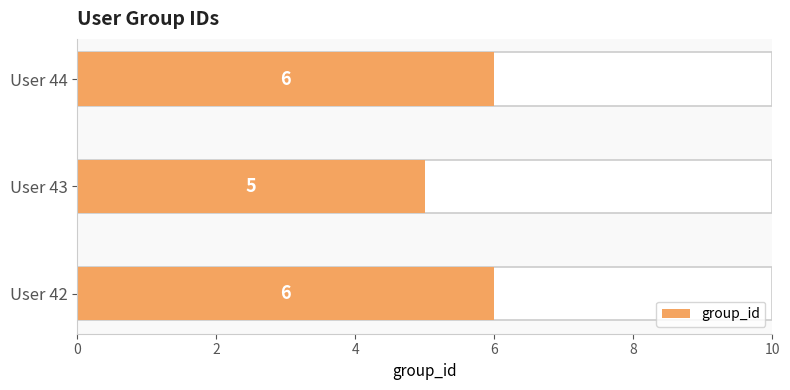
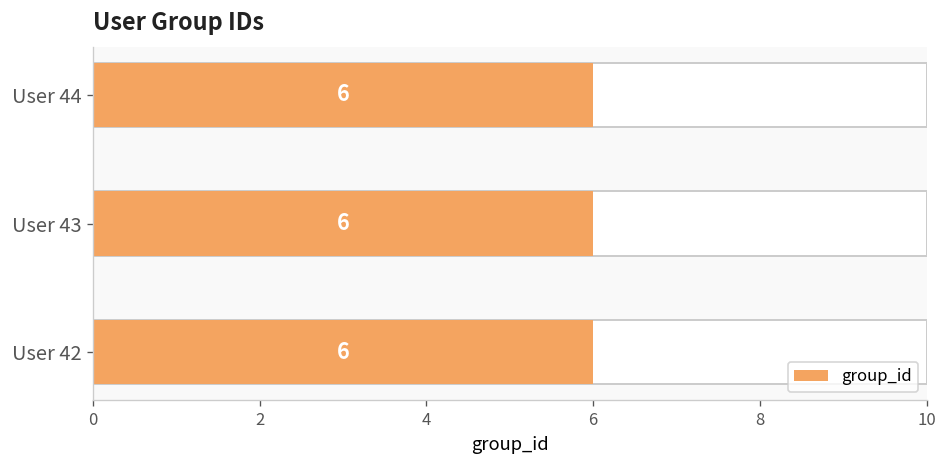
group_id, User 43: 5 -> 6
